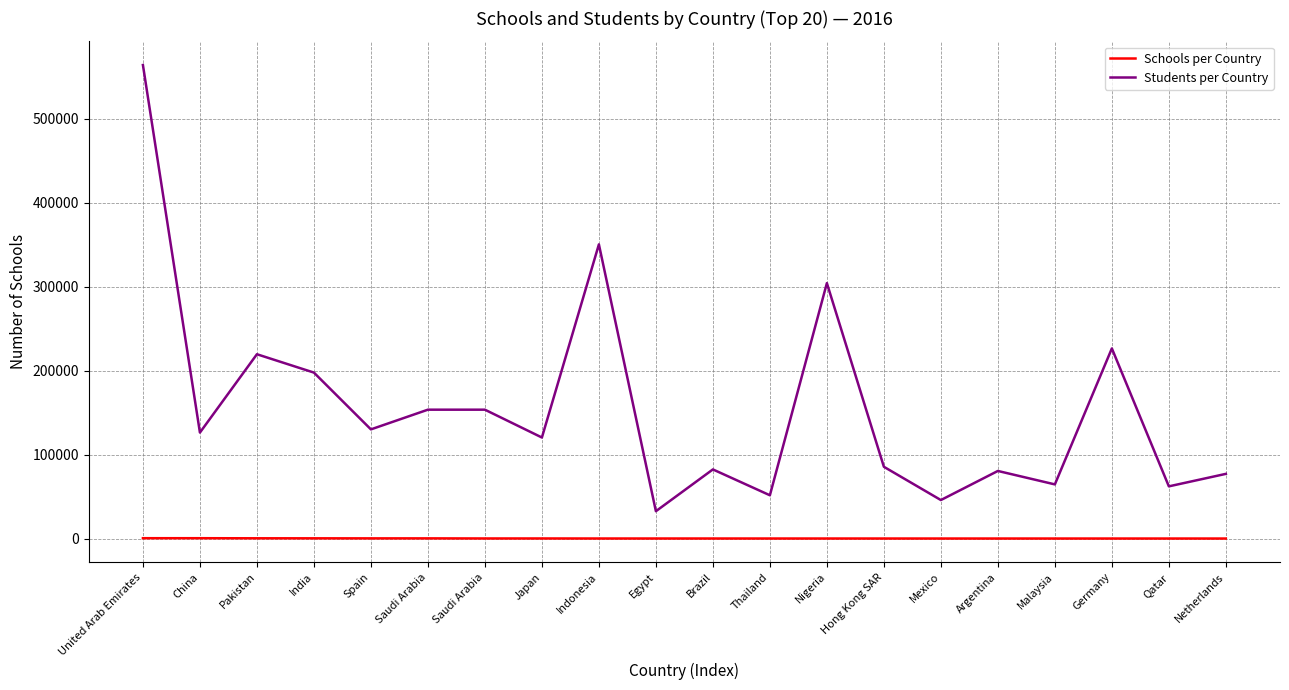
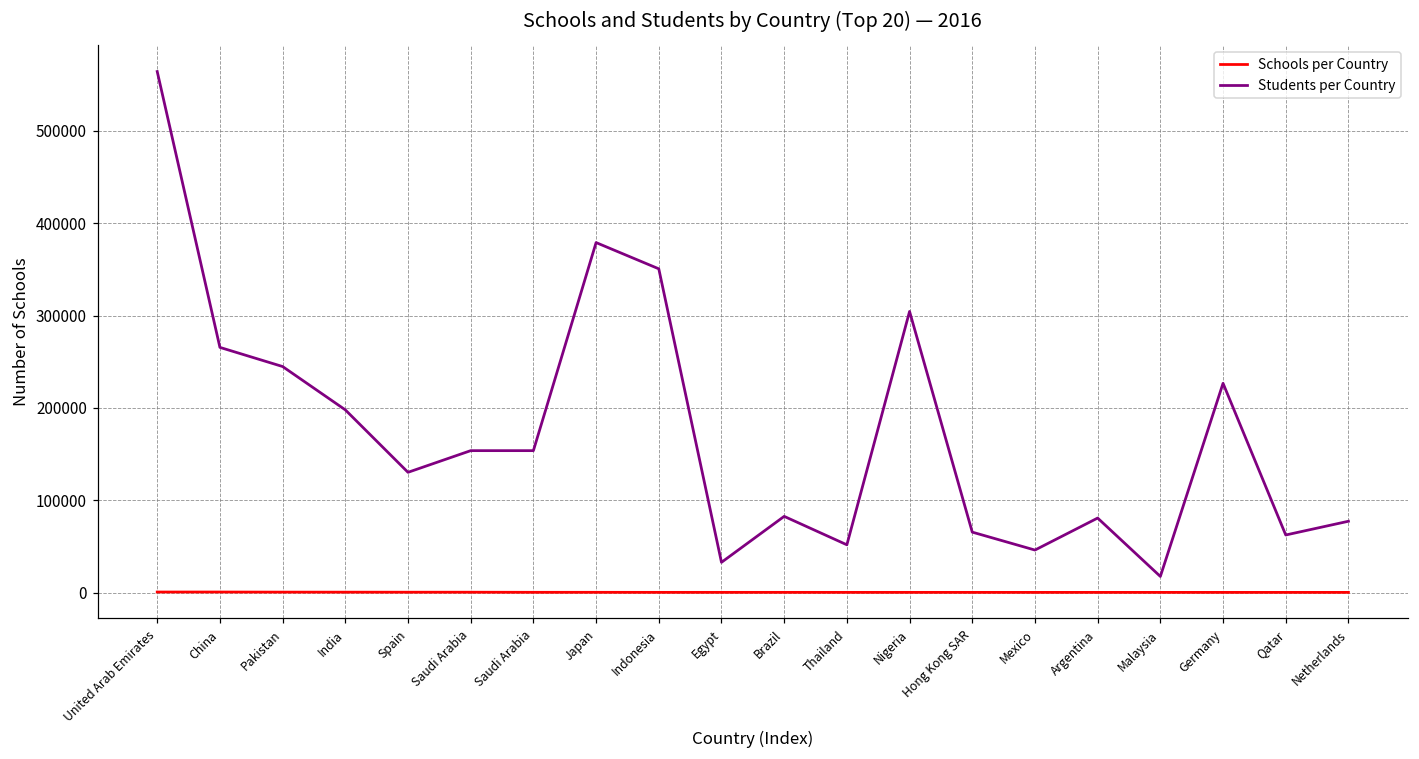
Students per Country, China: 130000 -> 270000
Students per Country, Pakistan: 220000 -> 240000
Students per Country, Japan: 120000 -> 380000
Students per Country, Hong Kong SAR: 90000 -> 70000
Students per Country, Malaysia: 60000 -> 20000
